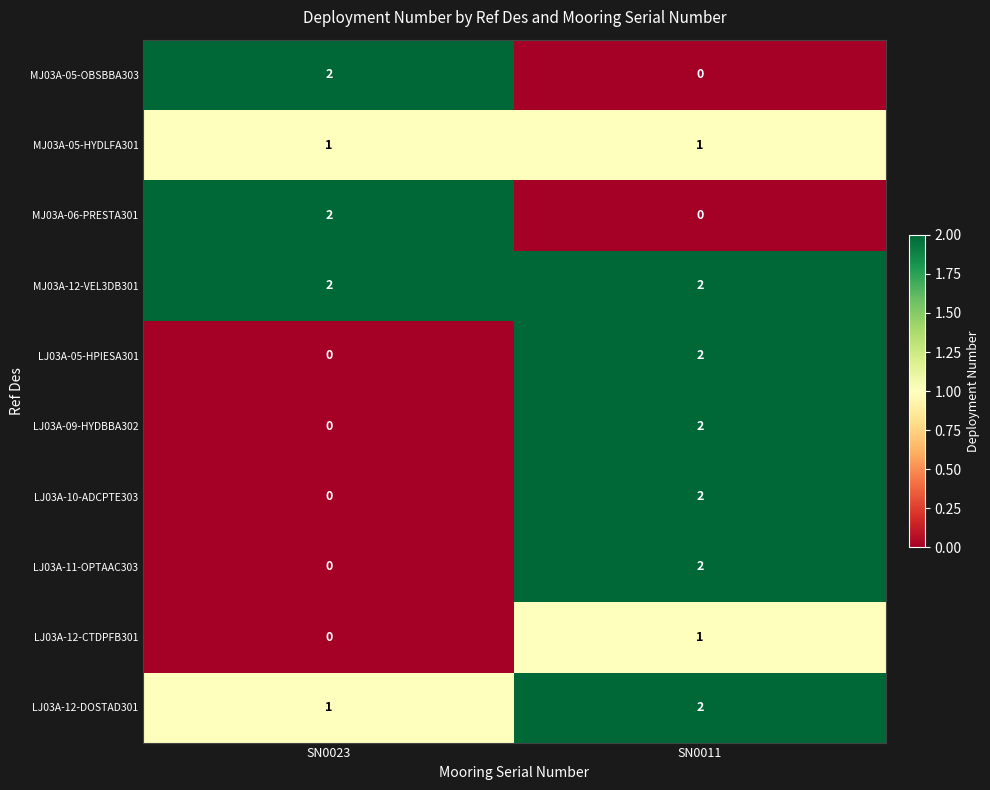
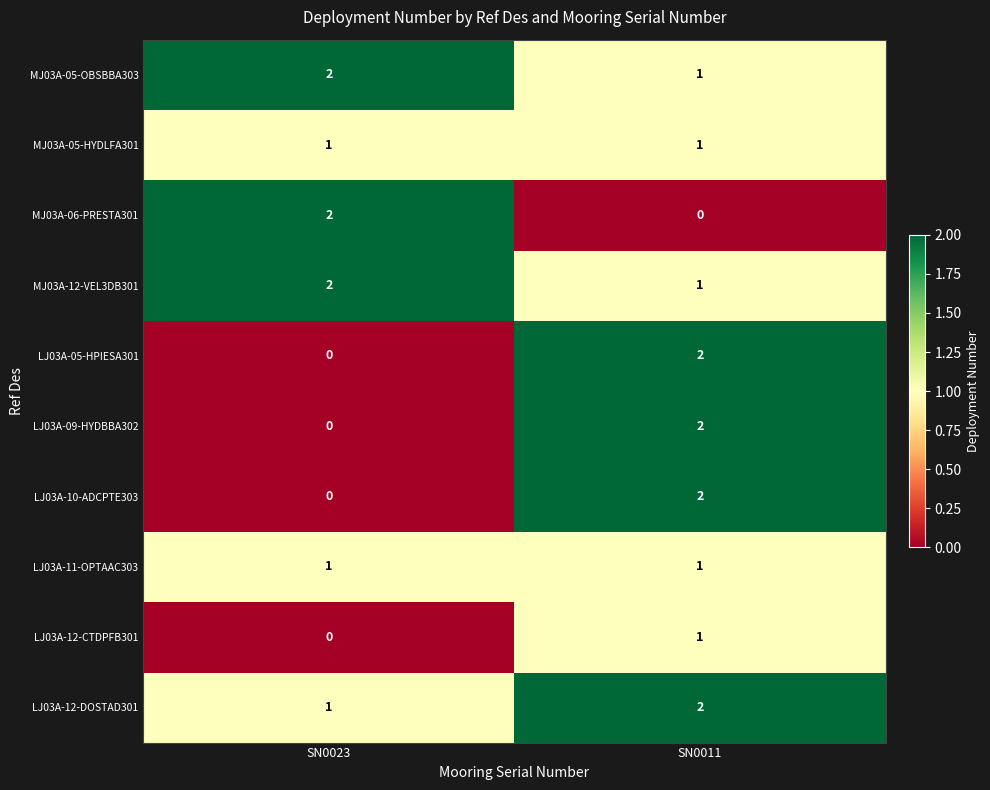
MJ03A-05-OBSBBA303, SN0011: 0 -> 1
MJ03A-12-VEL3DB301, SN0011: 2 -> 1
LJ03A-11-OPTAAC303, SN0023: 0 -> 1
LJ03A-11-OPTAAC303, SN0011: 2 -> 1
